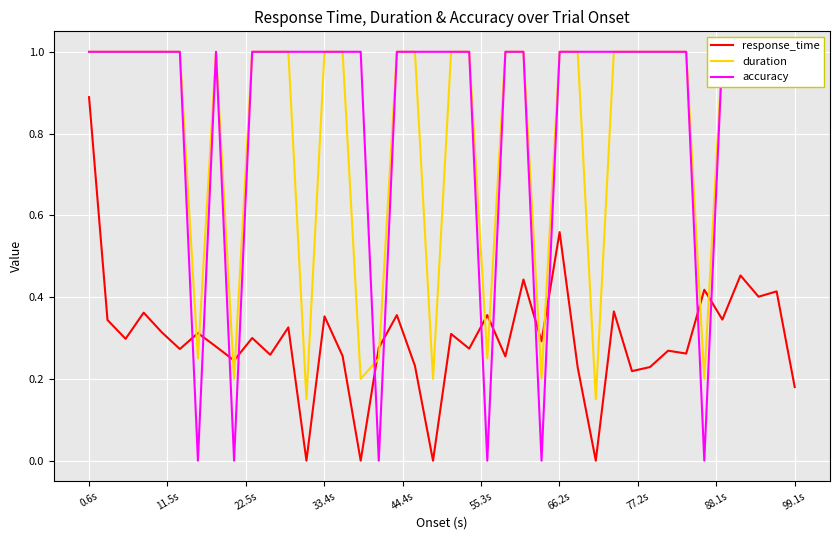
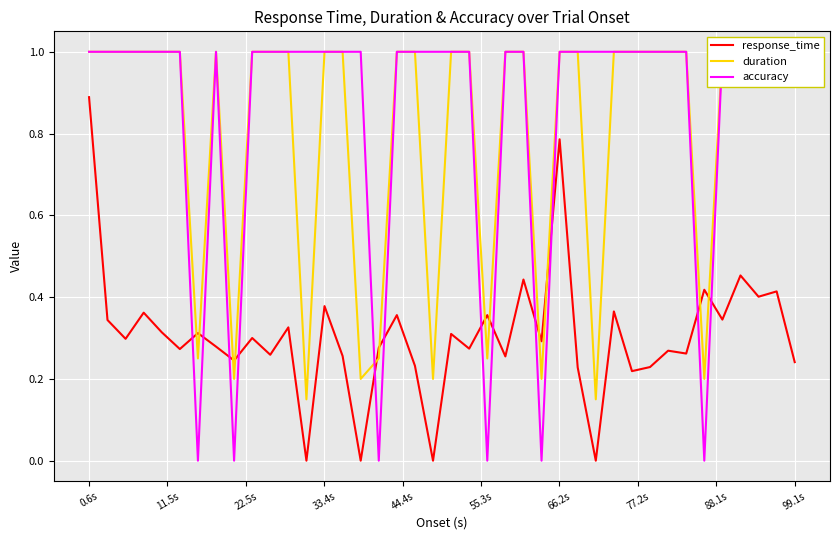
response_time, 33.4s: 0.35 -> 0.38
response_time, 66.2s: 0.56 -> 0.79
response_time, 99.1s: 0.18 -> 0.24
